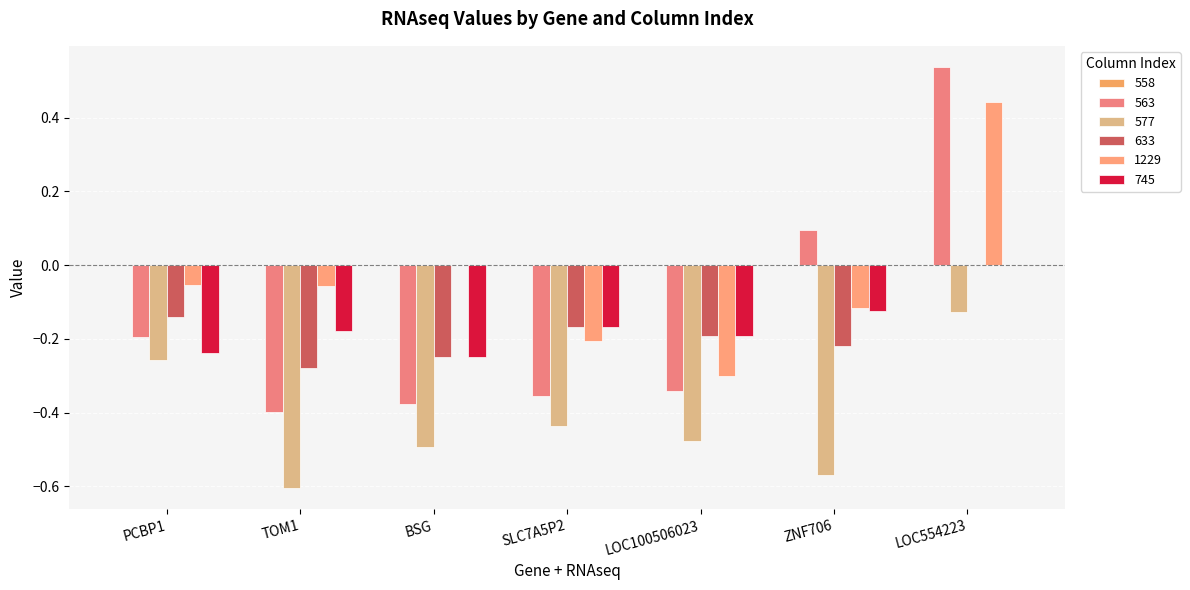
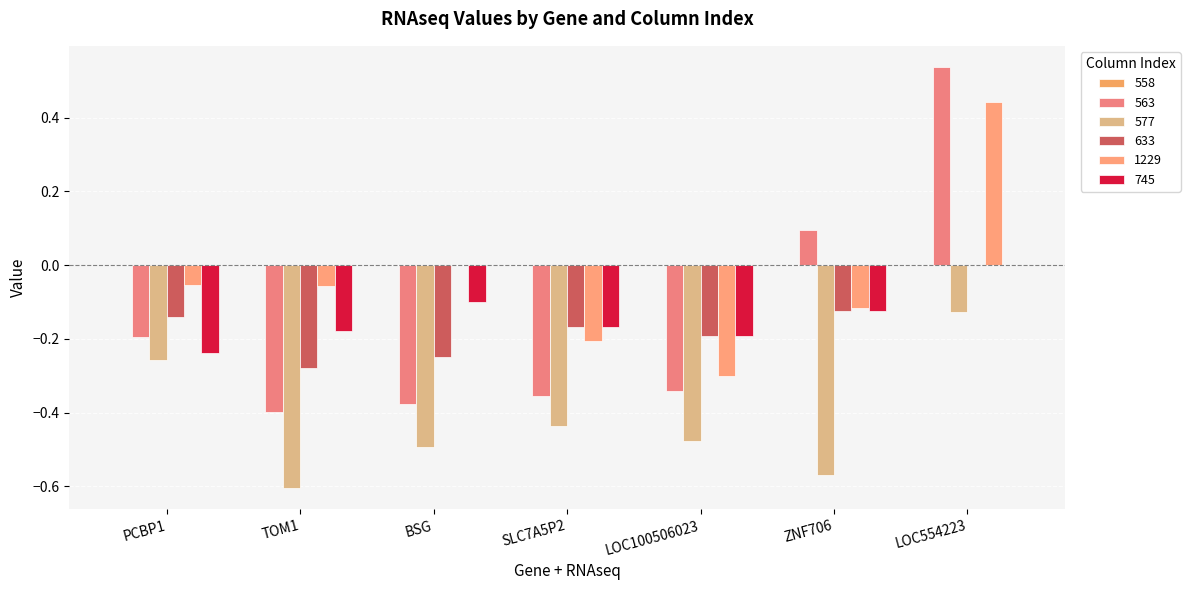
745, BSG: -0.25 -> -0.10
633, ZNF706: -0.22 -> -0.12
